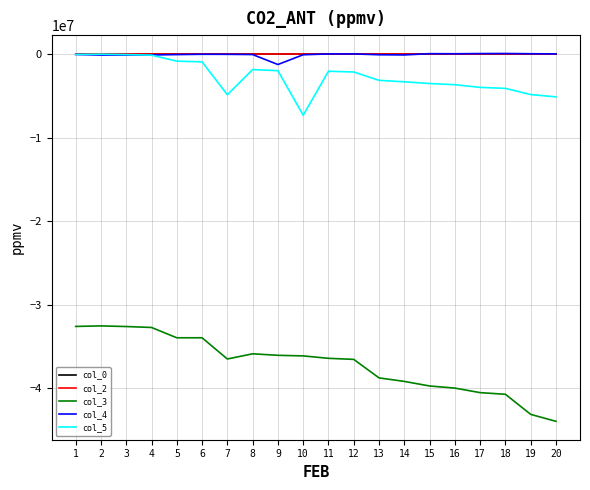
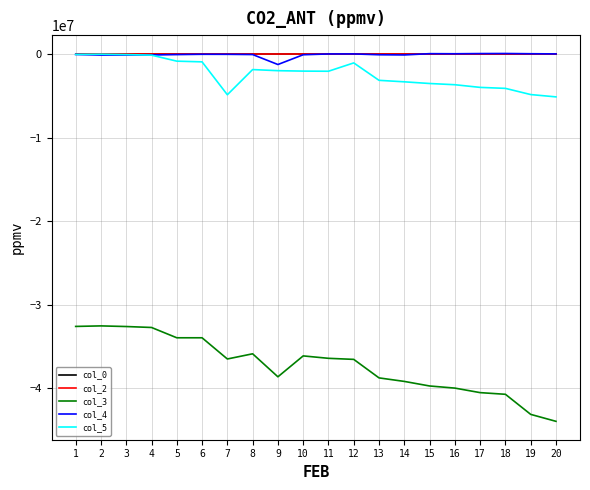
col_3, 9: -36000000 -> -39000000
col_5, 10: -7000000 -> -2000000
col_5, 12: -2000000 -> -1000000
